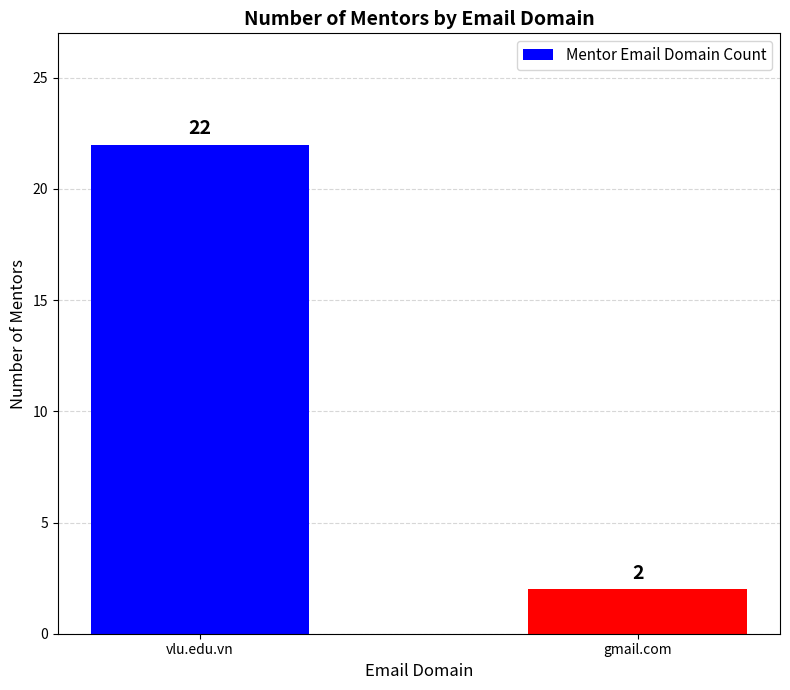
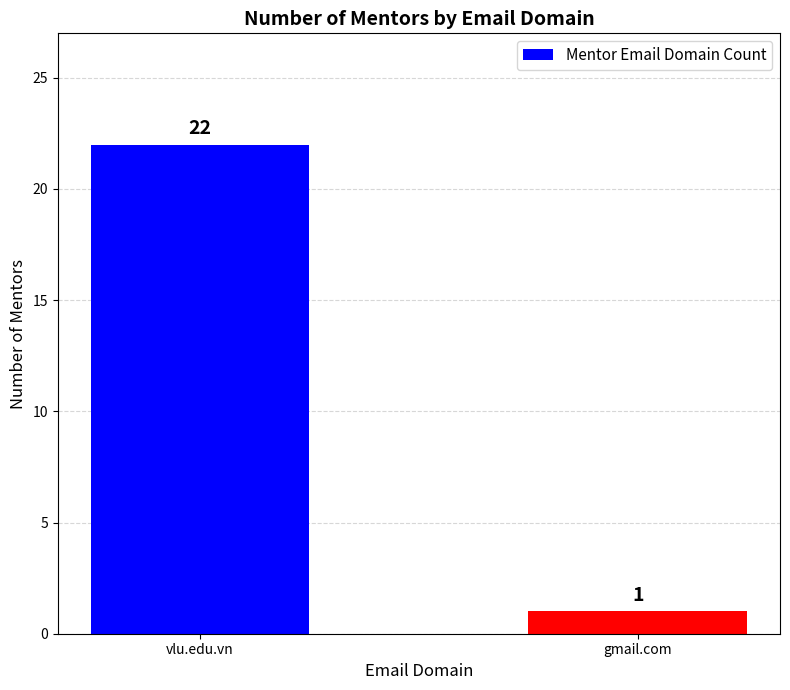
gmail.com: 2 -> 1
